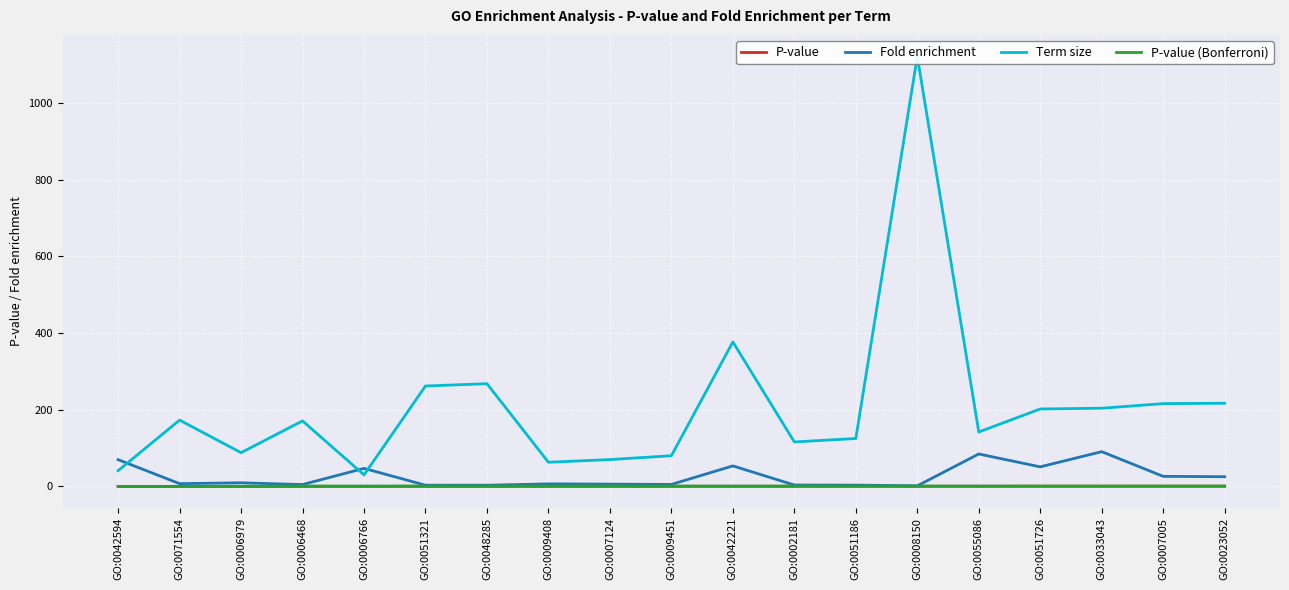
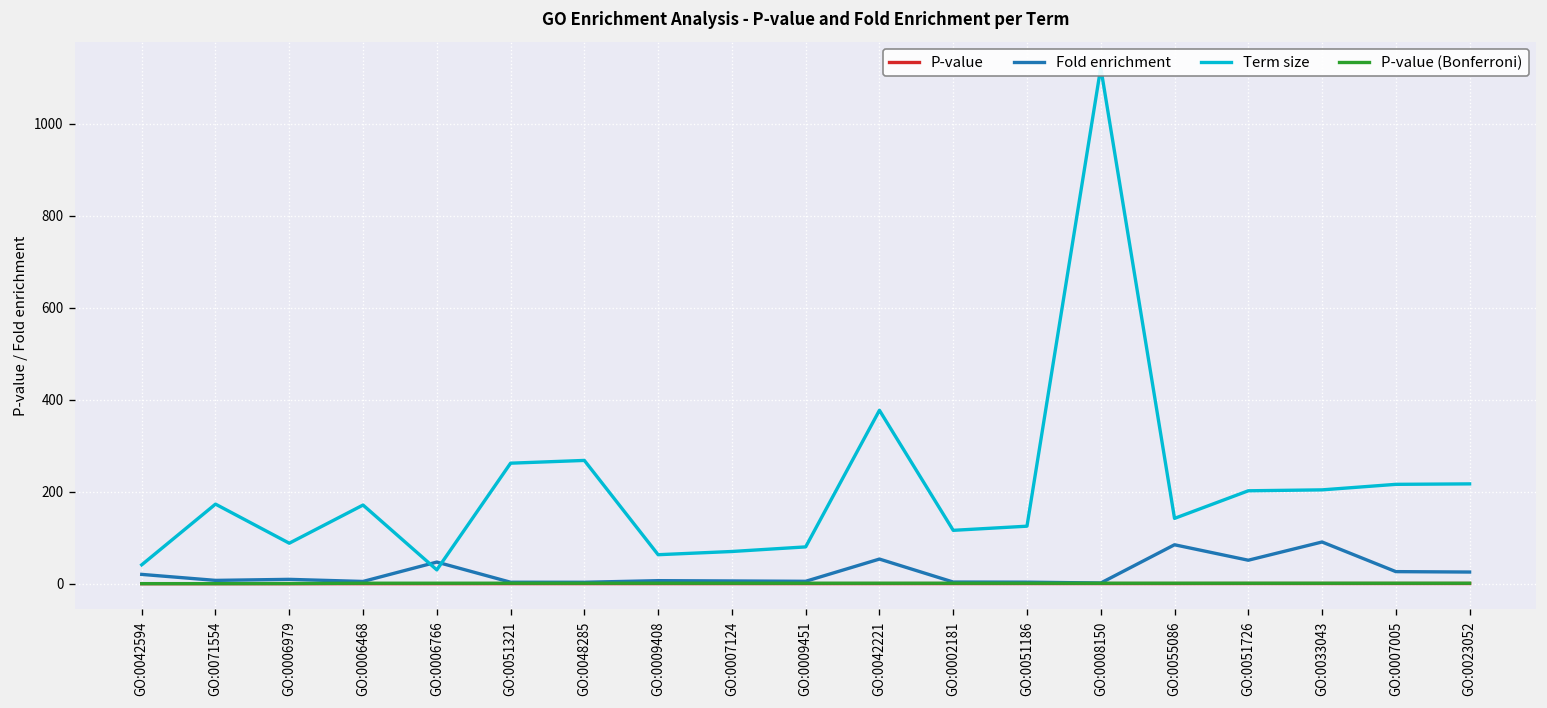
Fold enrichment, GO:0042594: 70 -> 20
